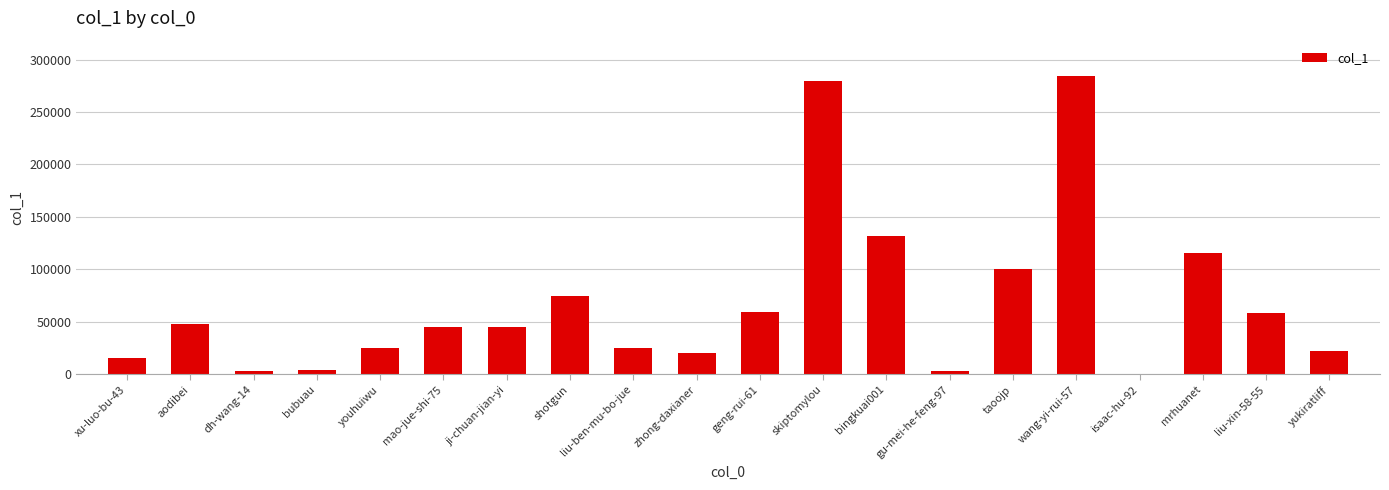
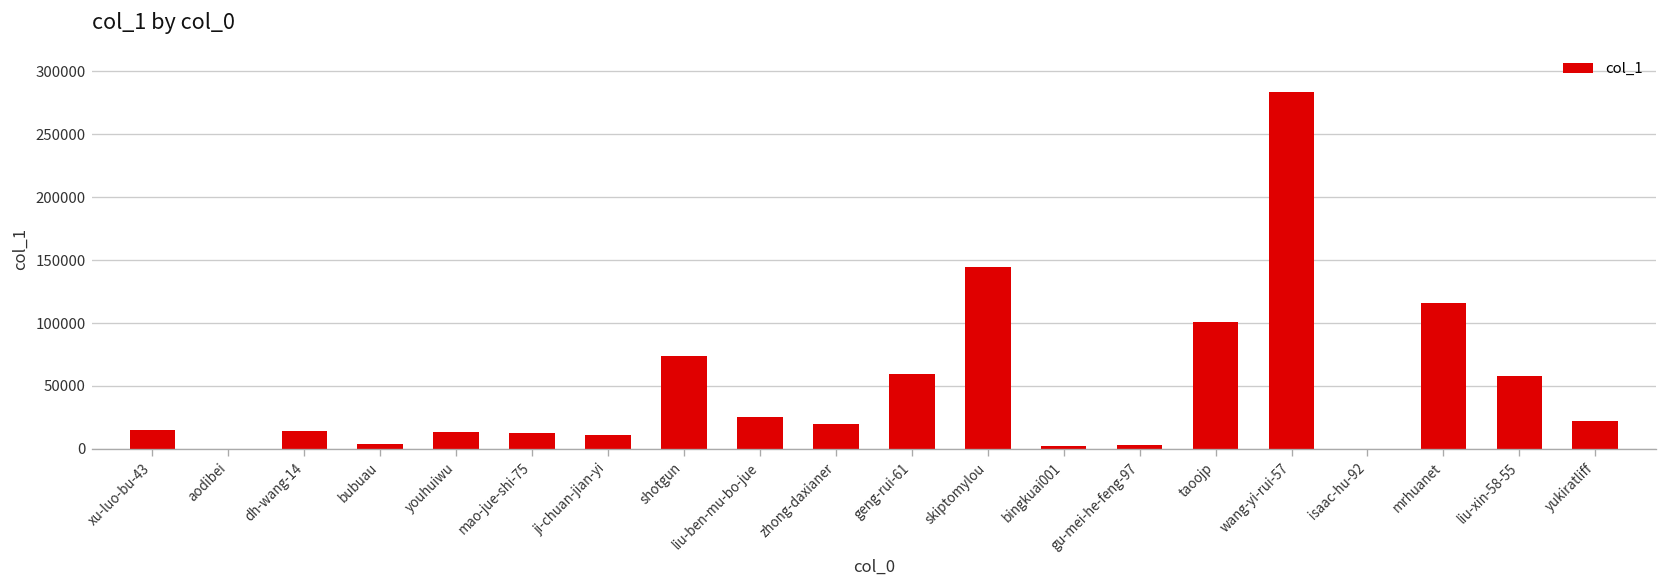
aodibei: 47000 -> 0
dh-wang-14: 3000 -> 14000
youhuiwu: 25000 -> 13000
mao-jue-shi-75: 45000 -> 12000
ji-chuan-jian-yi: 45000 -> 11000
skiptomylou: 280000 -> 145000
bingkuai001: 131000 -> 2000
